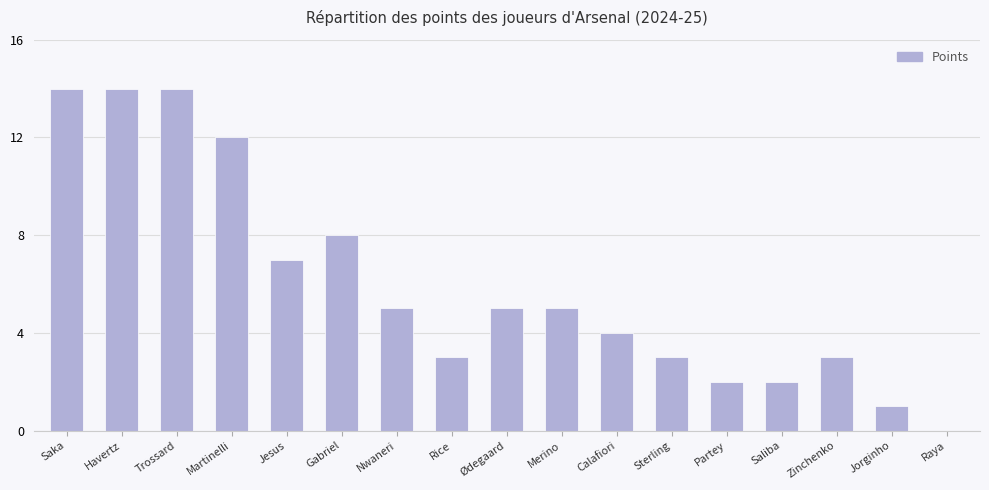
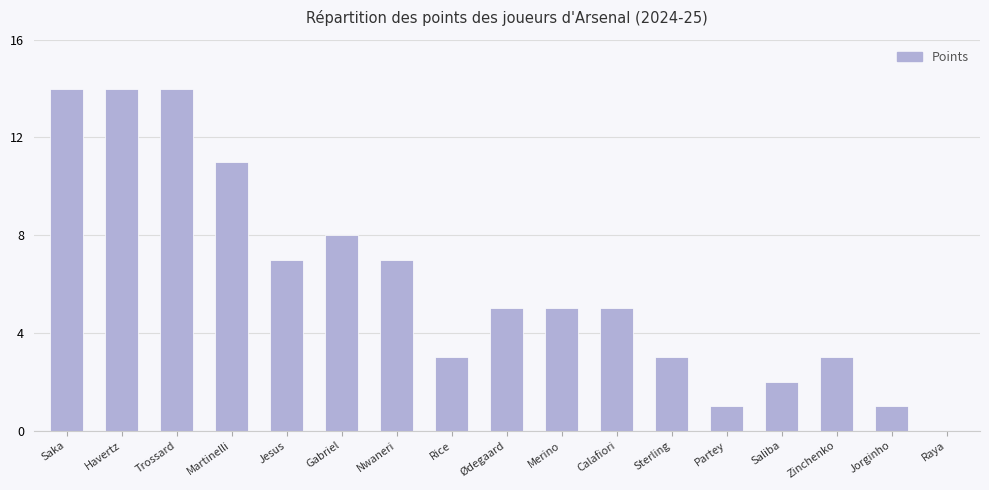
Martinelli: 12 -> 11
Nwaneri: 5 -> 7
Calafiori: 4 -> 5
Partey: 2 -> 1
